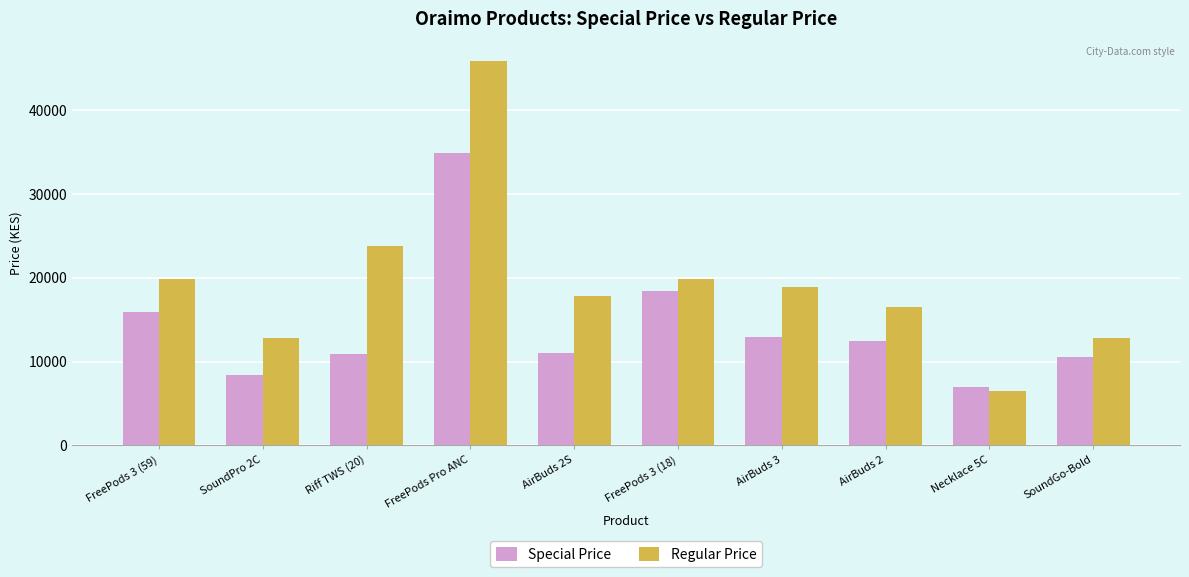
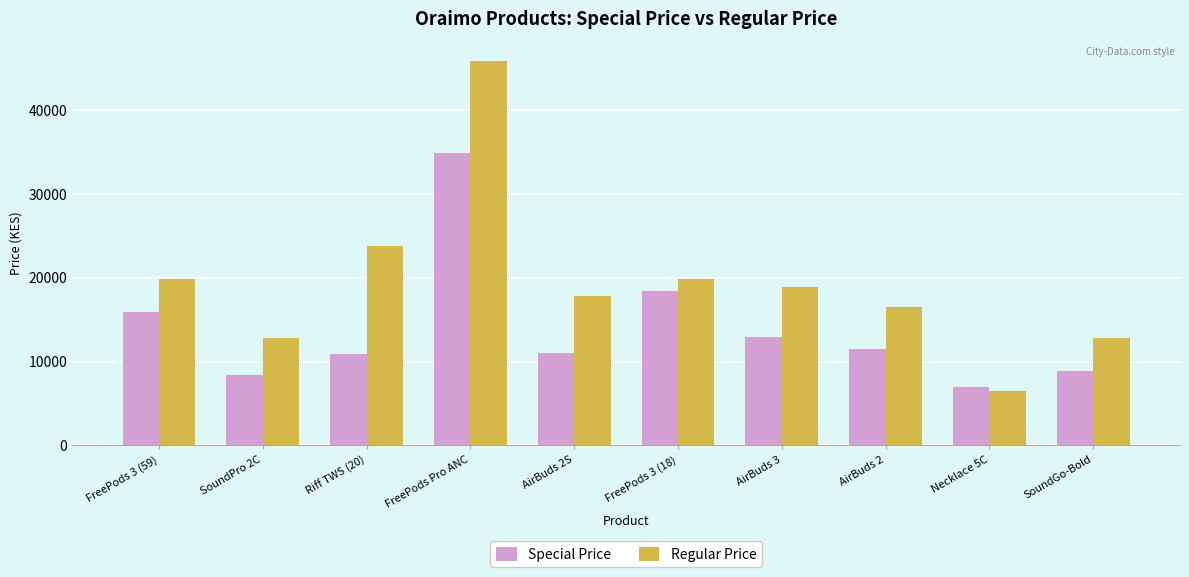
Special Price, AirBuds 2: 13000 -> 11000
Special Price, SoundGo-Bold: 11000 -> 9000
